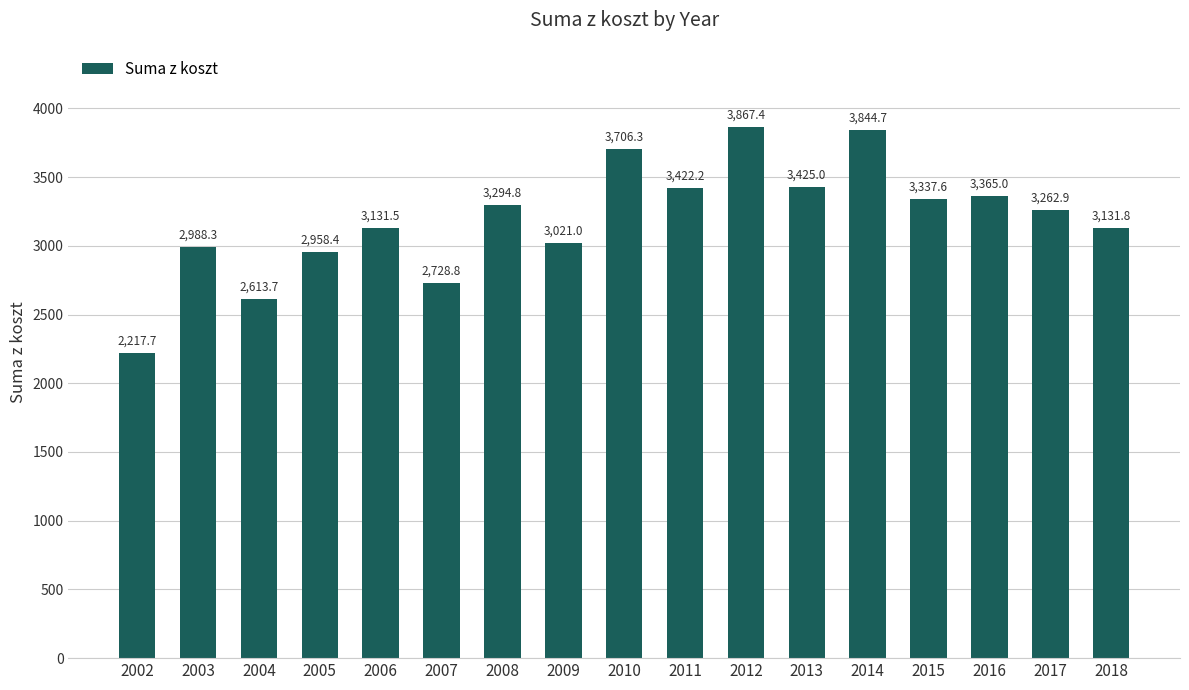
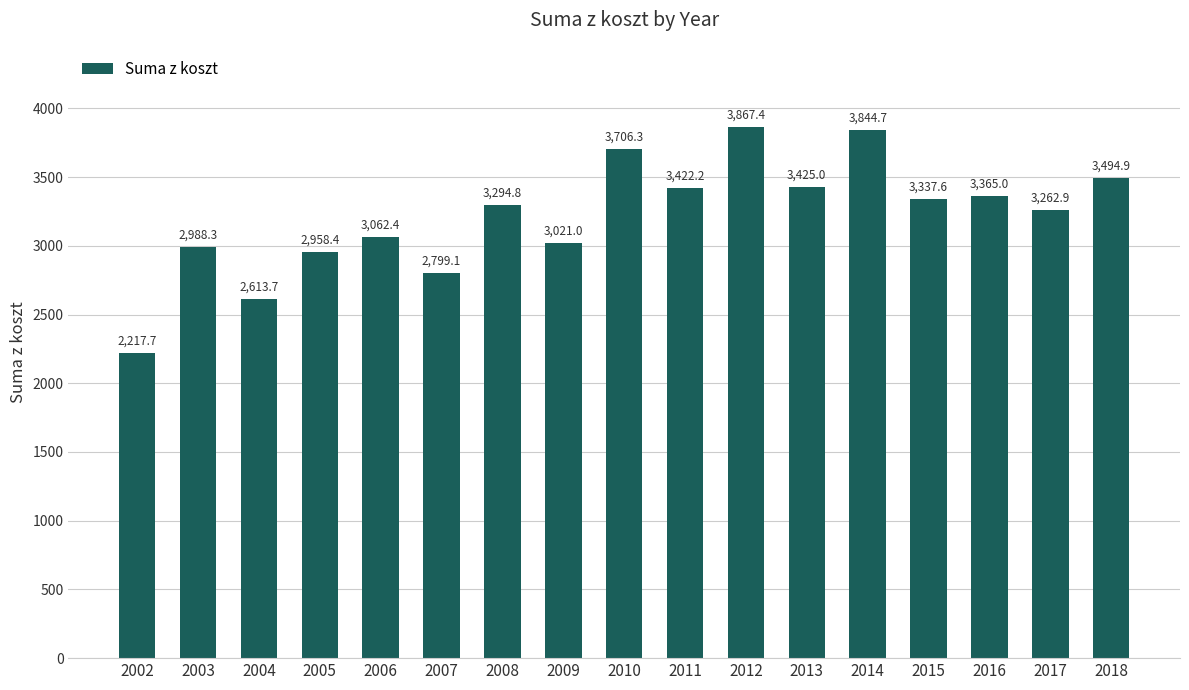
2006: 3,131.5 -> 3,062.4
2007: 2,728.8 -> 2,799.1
2018: 3,131.8 -> 3,494.9
